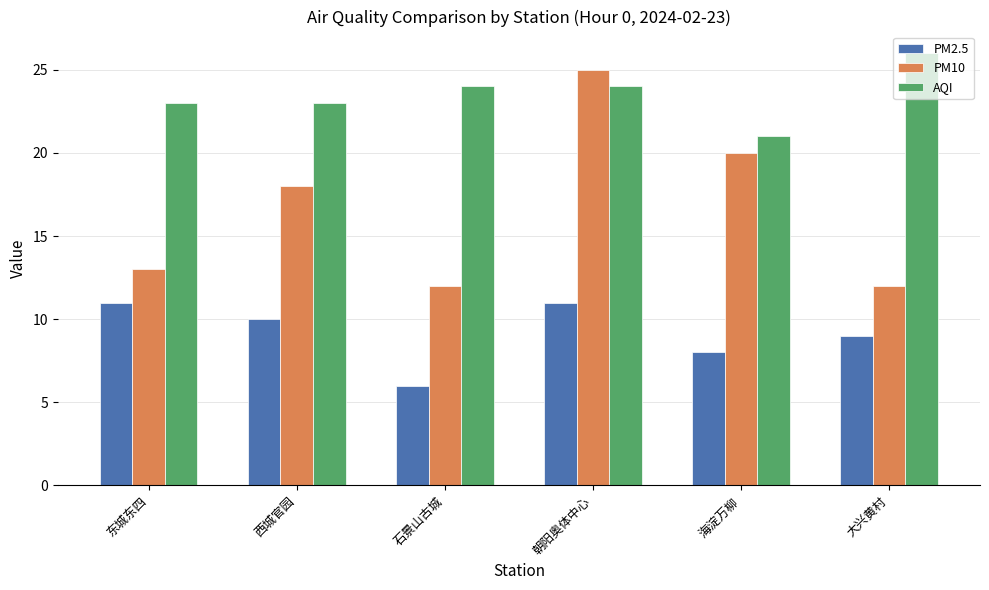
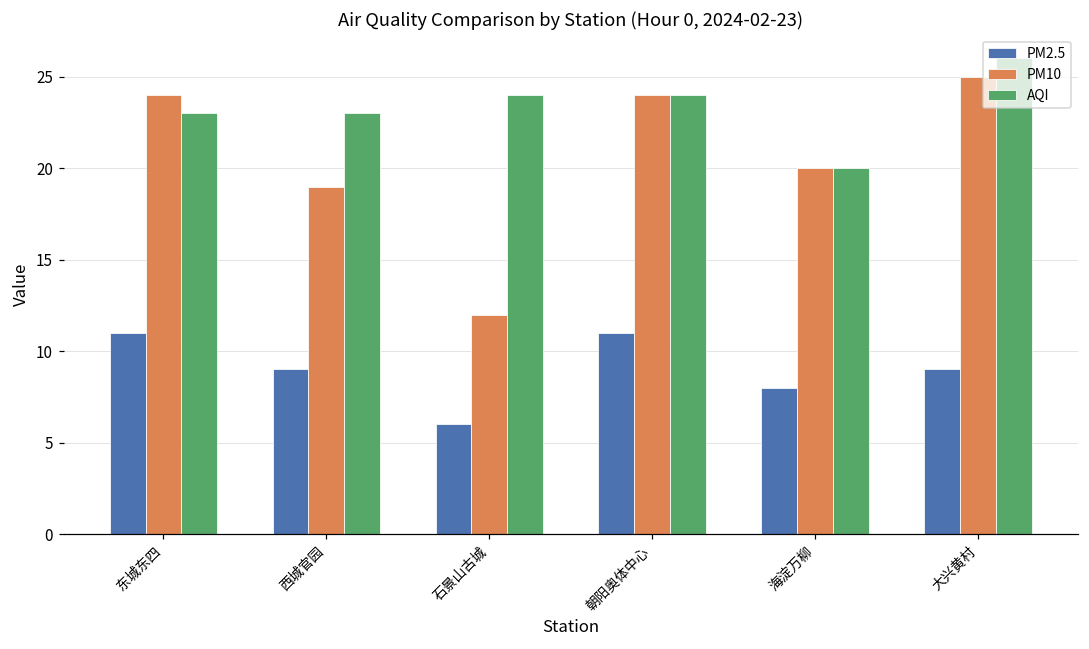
PM10, 东城东四: 13 -> 24
PM2.5, 西城官园: 10 -> 9
PM10, 西城官园: 18 -> 19
PM10, 朝阳奥体中心: 25 -> 24
AQI, 海淀万柳: 21 -> 20
PM10, 大兴黄村: 12 -> 25
